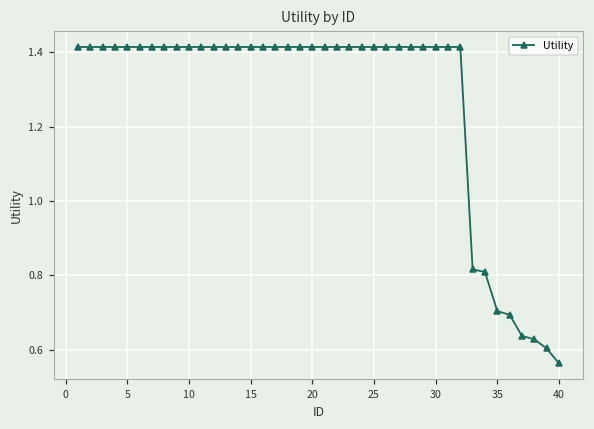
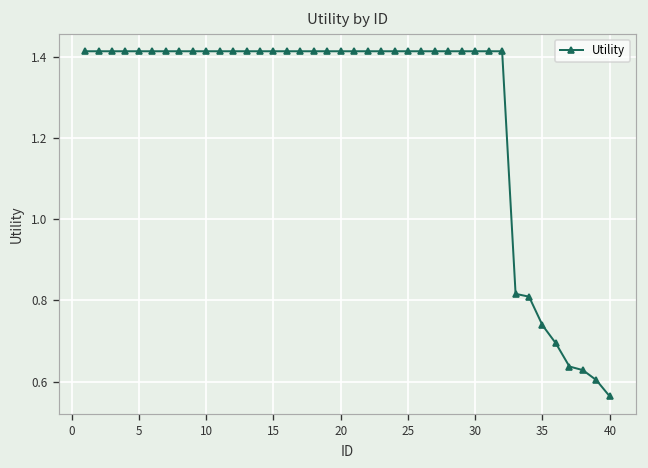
35: 0.70 -> 0.74
